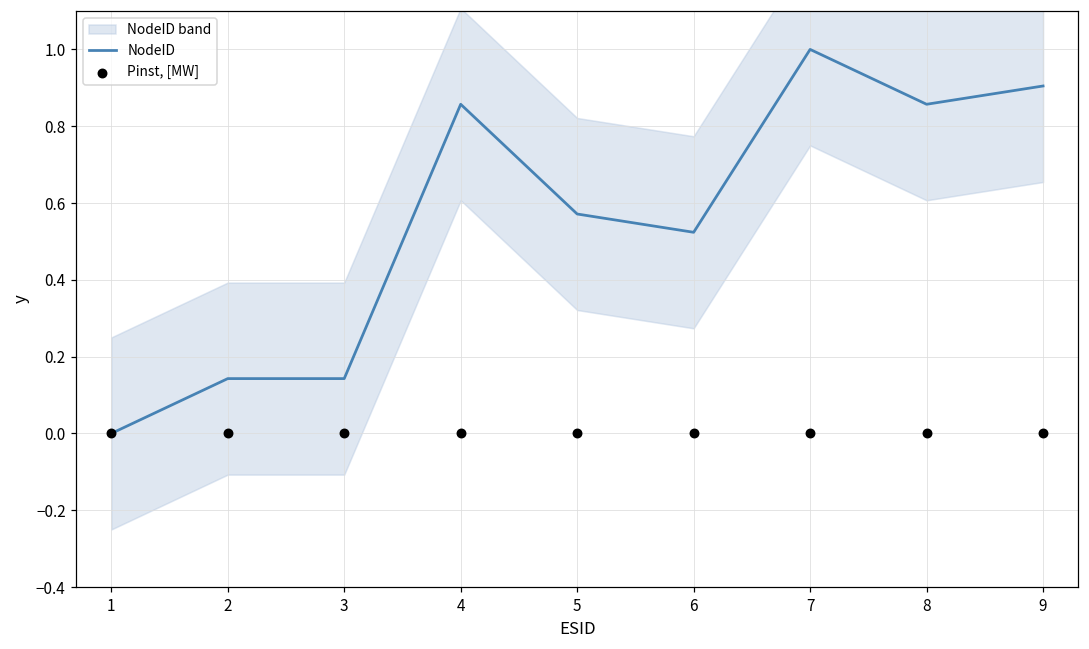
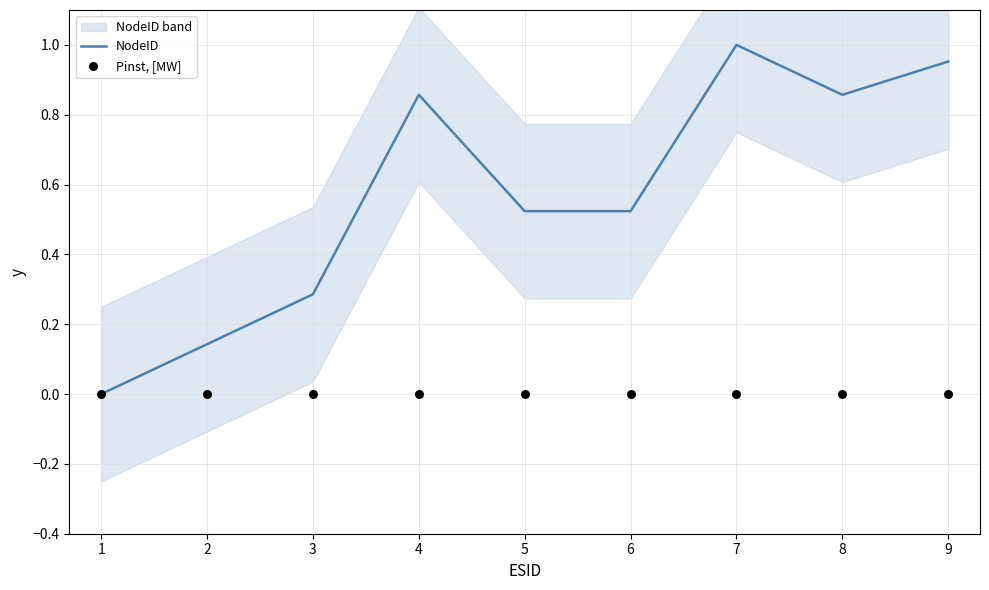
NodeID, 3: 0.14 -> 0.29
NodeID, 5: 0.57 -> 0.52
NodeID, 9: 0.90 -> 0.95
